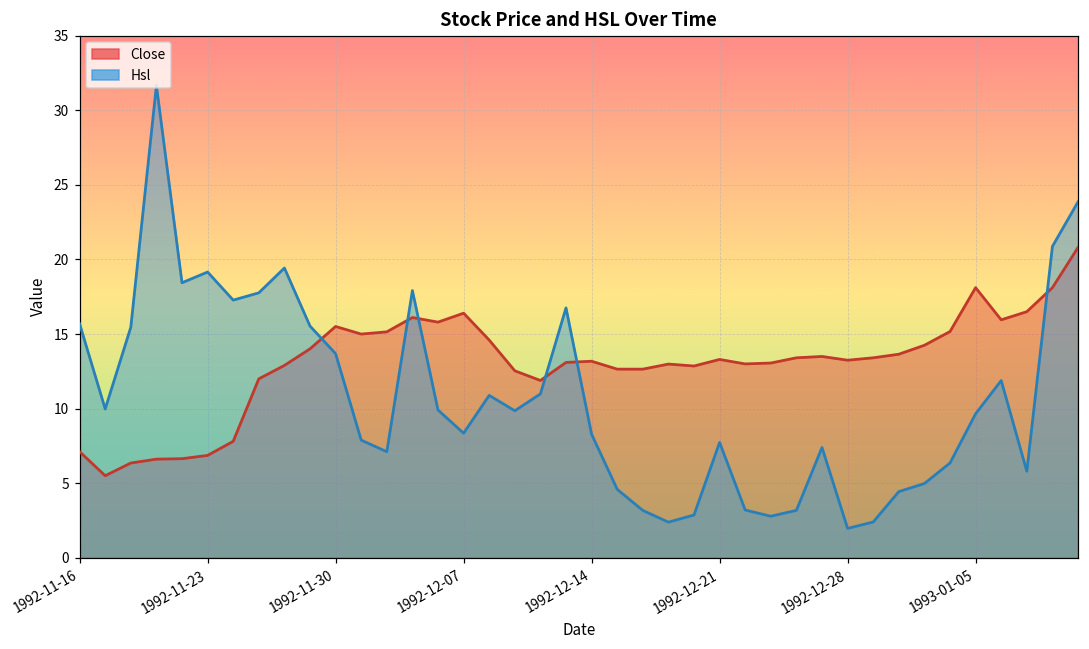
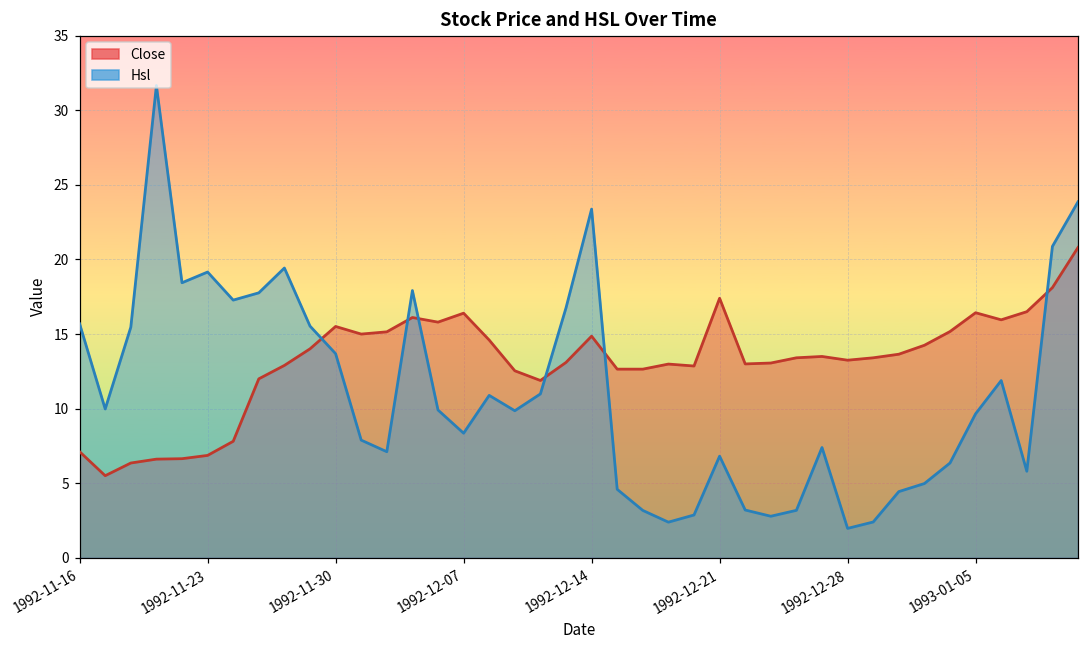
Close, 1992-12-14: 13.2 -> 14.9
Hsl, 1992-12-14: 8.3 -> 23.4
Close, 1992-12-21: 13.3 -> 17.4
Hsl, 1992-12-21: 7.7 -> 6.8
Close, 1993-01-05: 18.1 -> 16.4
